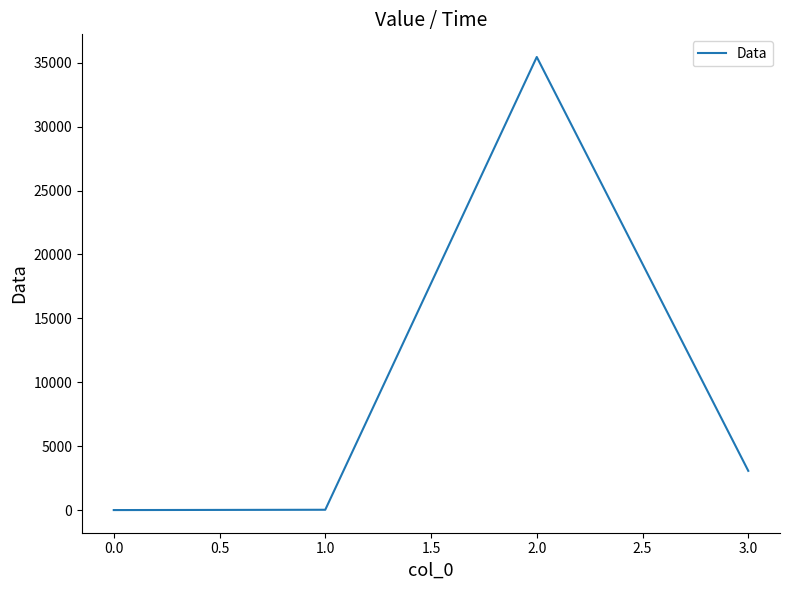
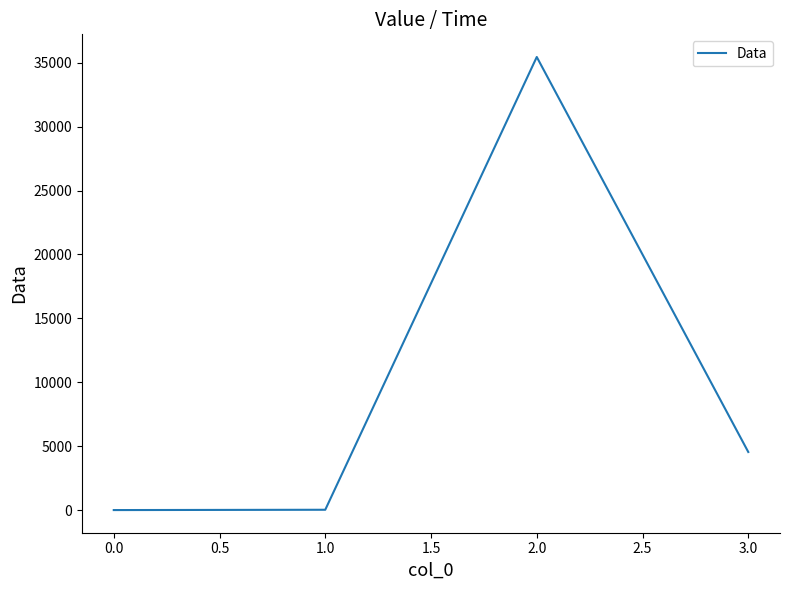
3.0: 3100 -> 4500
